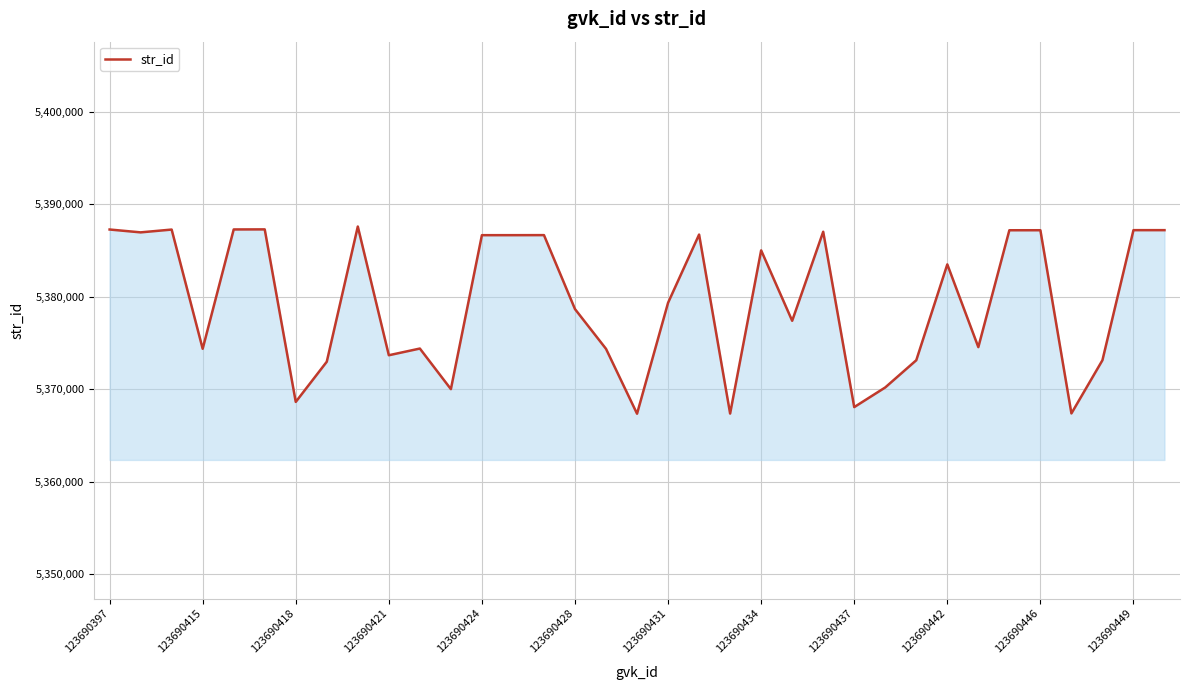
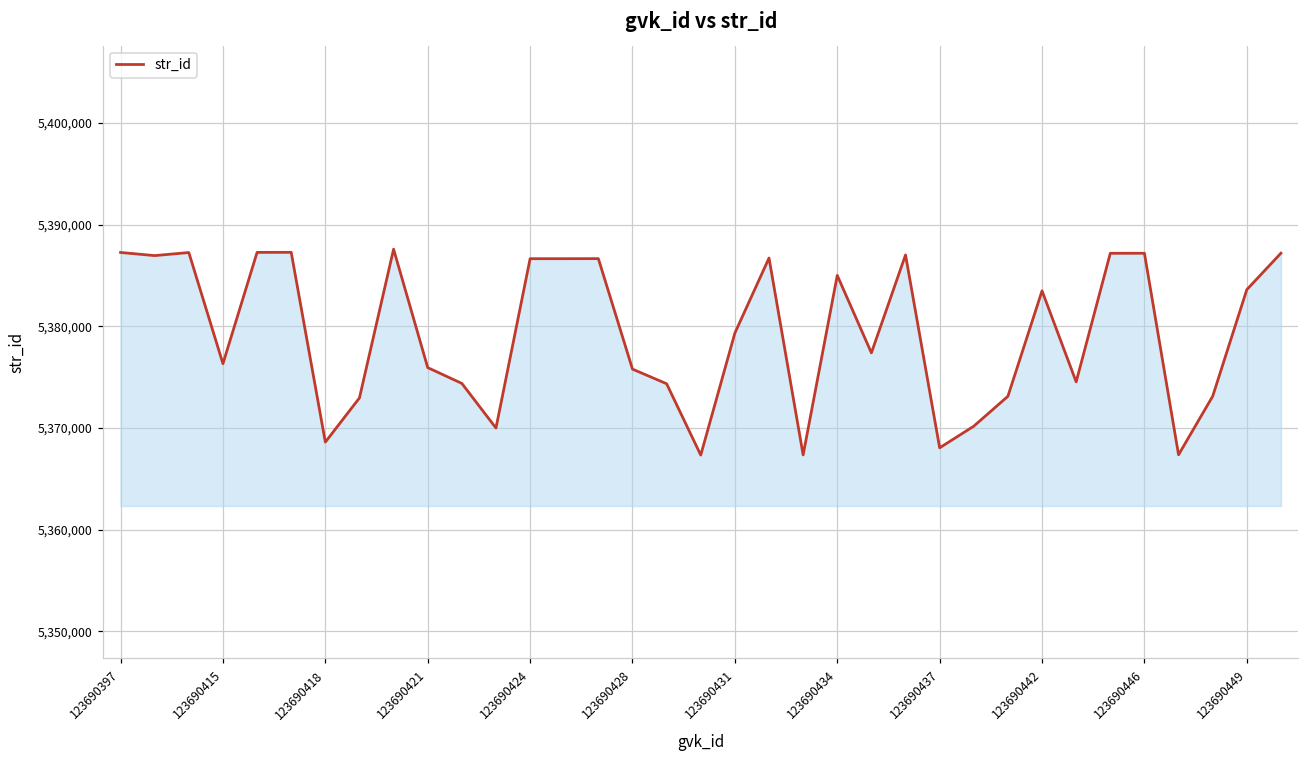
123690415: 5,374,000 -> 5,376,000
123690421: 5,374,000 -> 5,376,000
123690428: 5,379,000 -> 5,376,000
123690449: 5,387,000 -> 5,384,000
